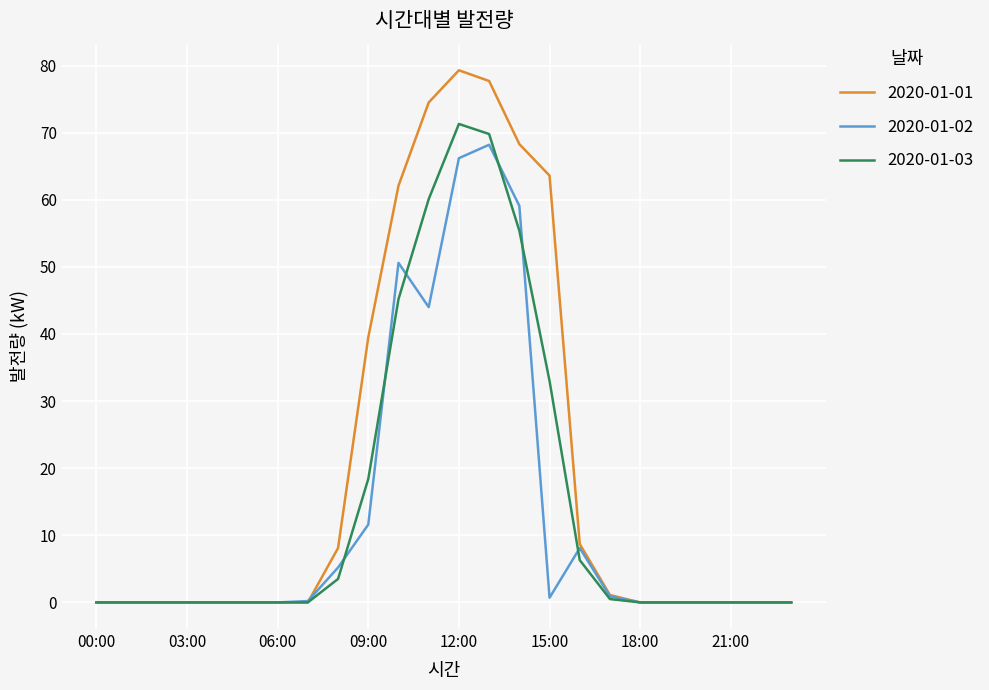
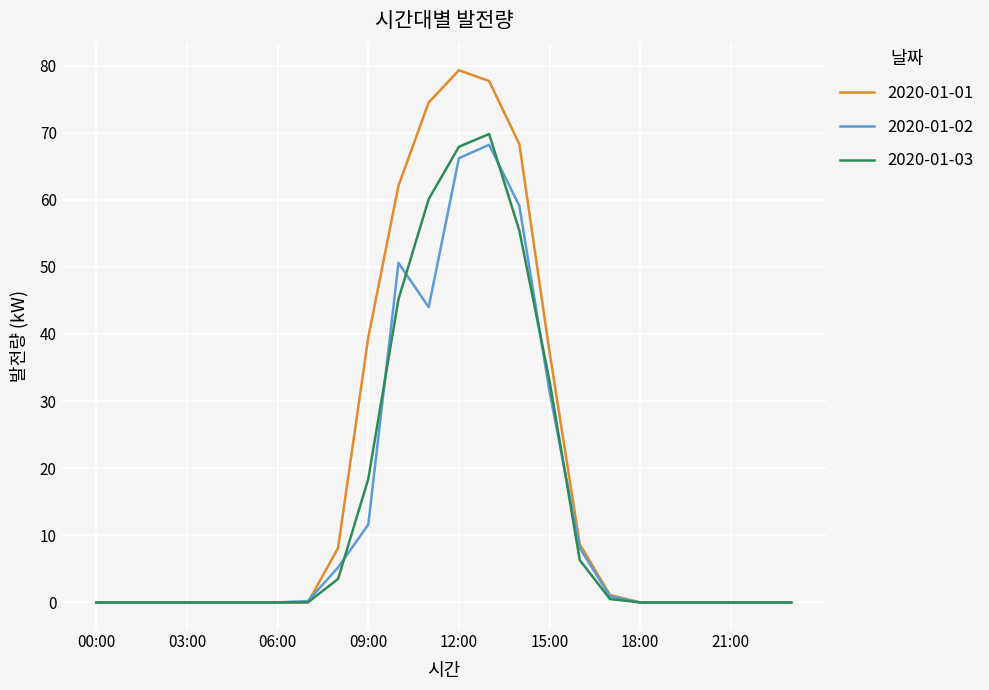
2020-01-03, 12:00: 71 -> 68
2020-01-01, 15:00: 64 -> 37
2020-01-02, 15:00: 1 -> 31
